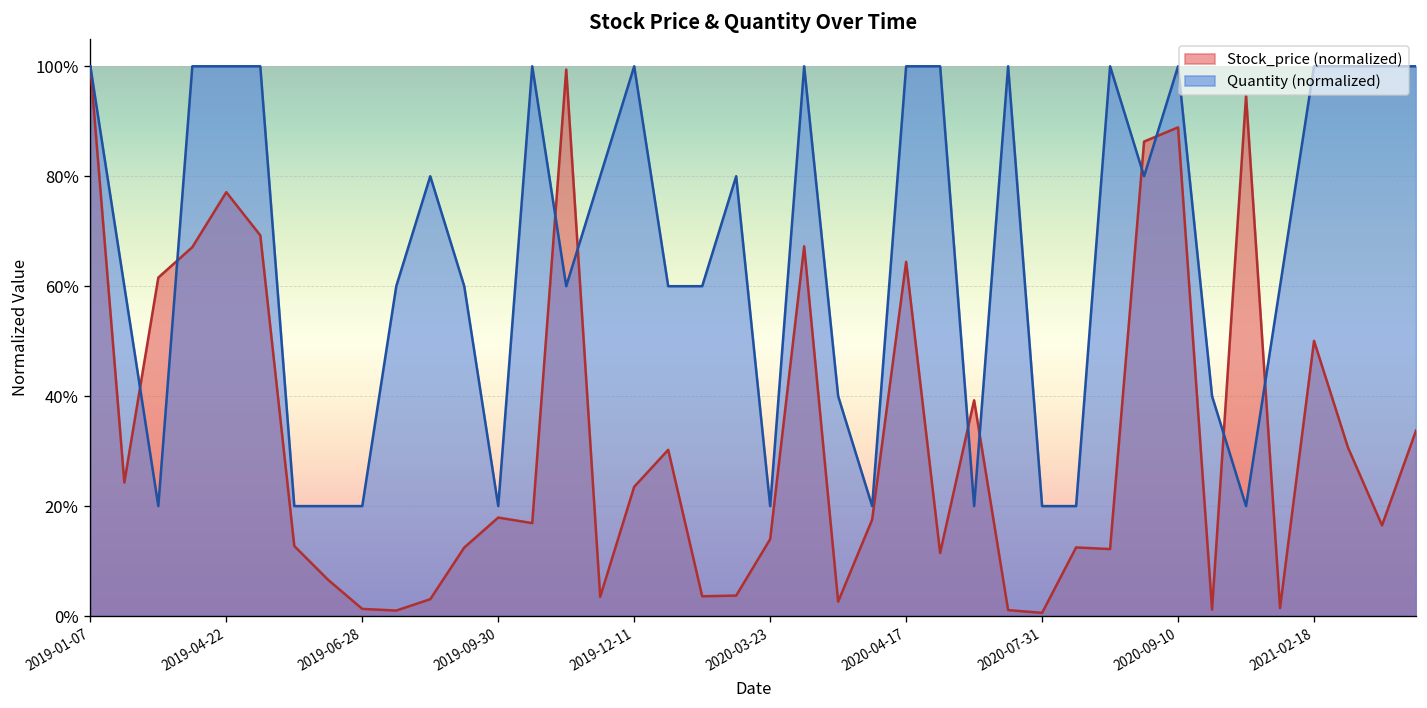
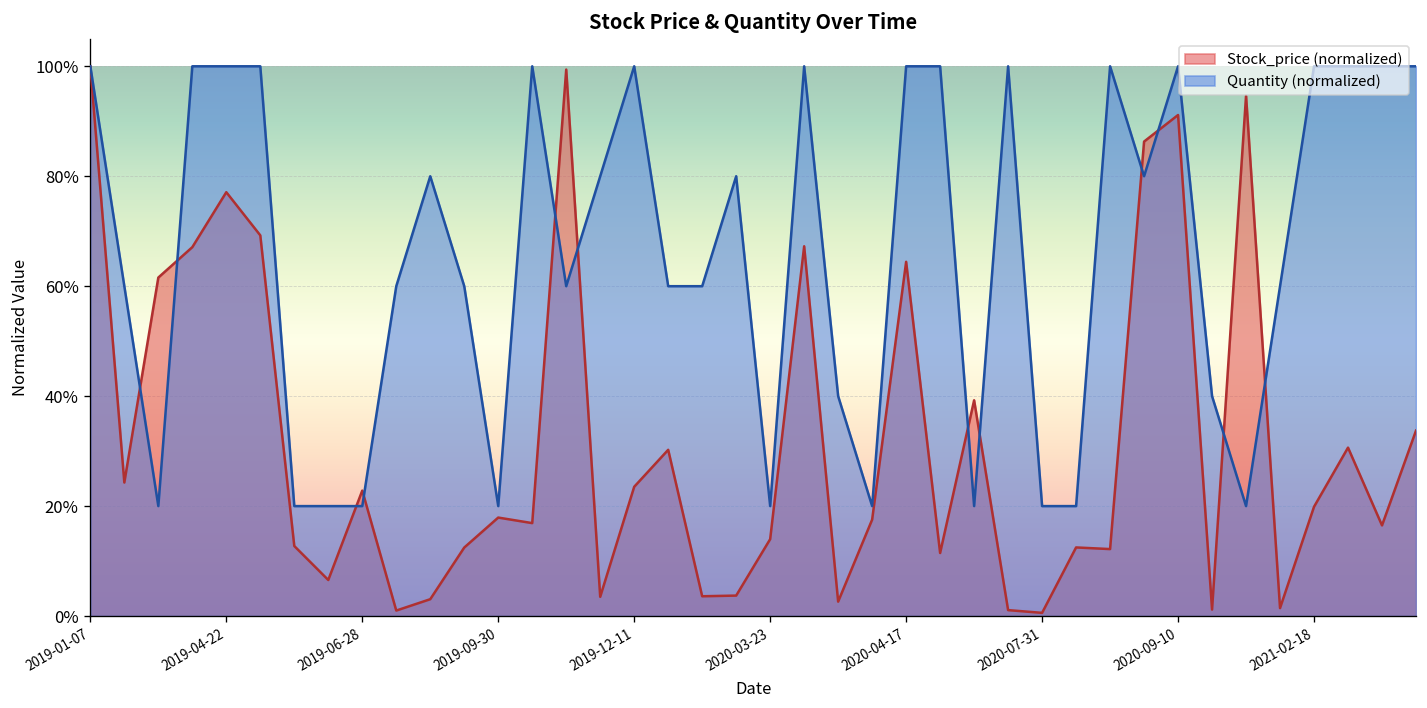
Stock_price (normalized), 2019-06-28: 1% -> 23%
Stock_price (normalized), 2020-09-10: 89% -> 91%
Stock_price (normalized), 2021-02-18: 50% -> 20%
